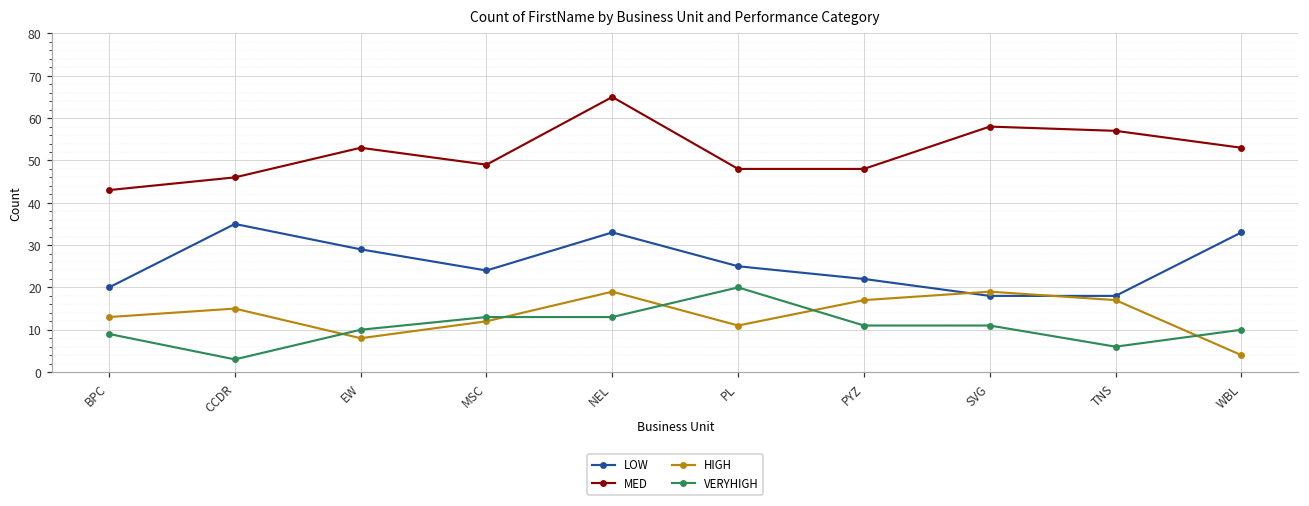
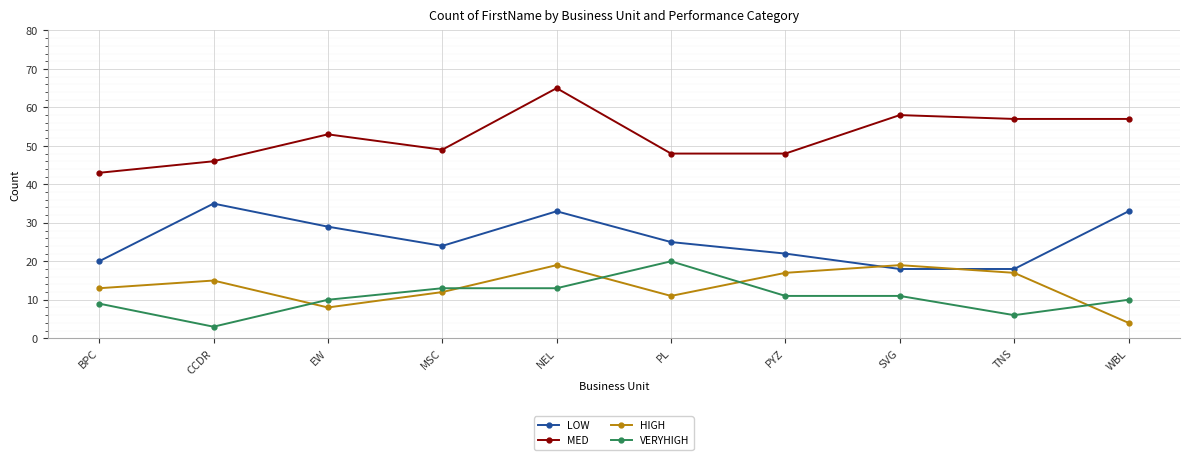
MED, WBL: 53 -> 57
